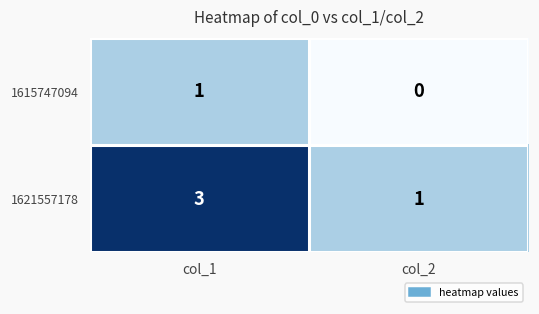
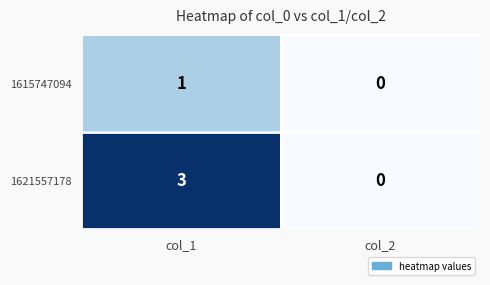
1621557178, col_2: 1 -> 0
